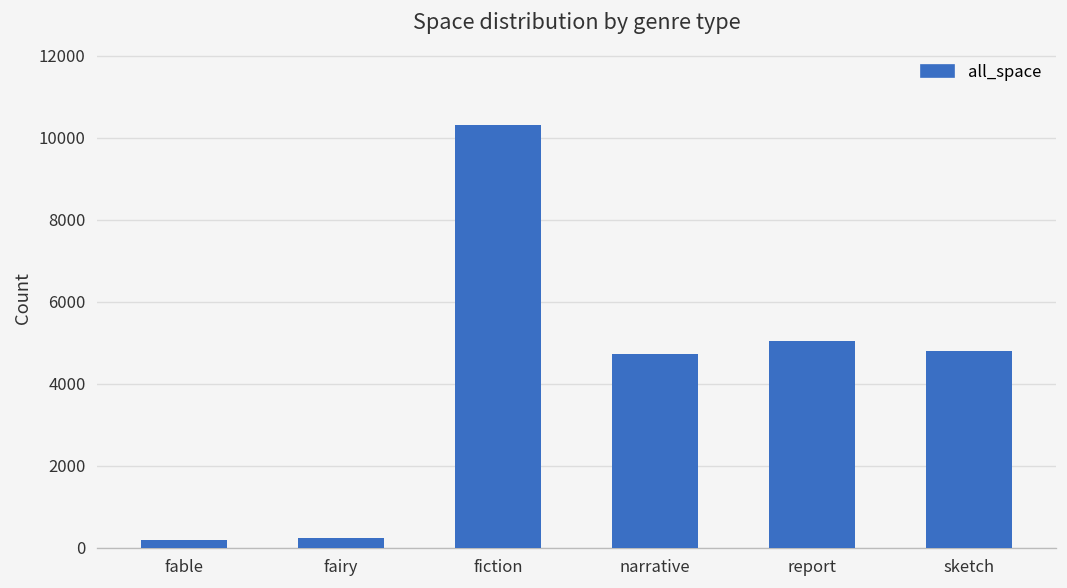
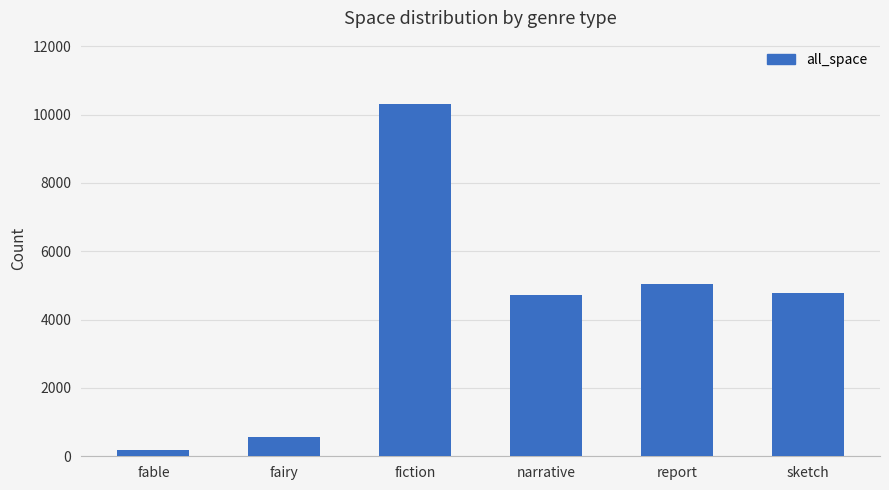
fairy: 200 -> 600
